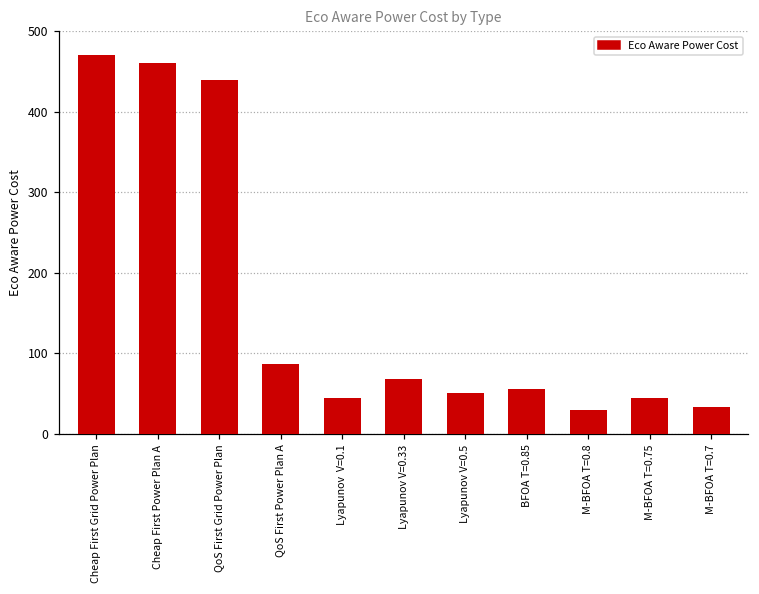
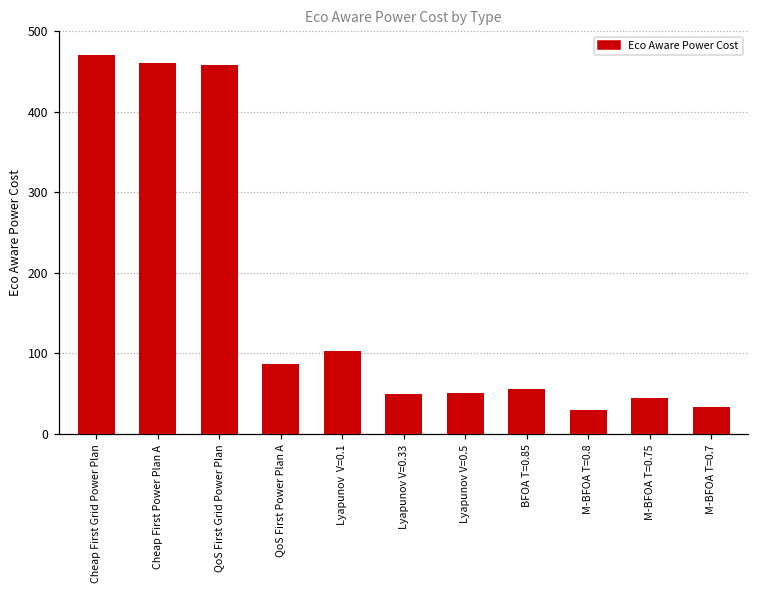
QoS First Grid Power Plan: 440 -> 460
Lyapunov V=0.1: 40 -> 100
Lyapunov V=0.33: 70 -> 50
